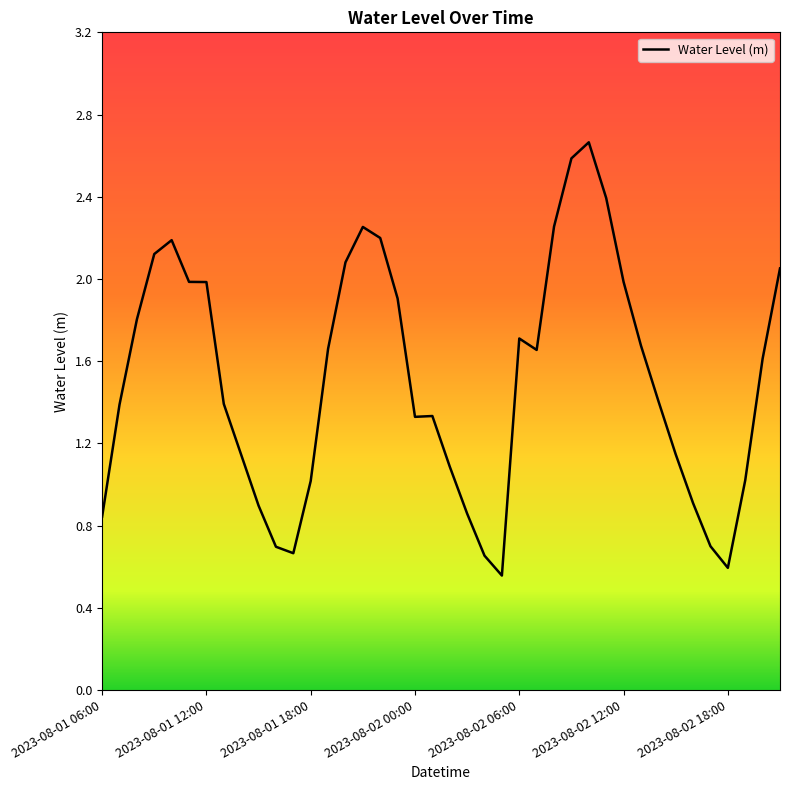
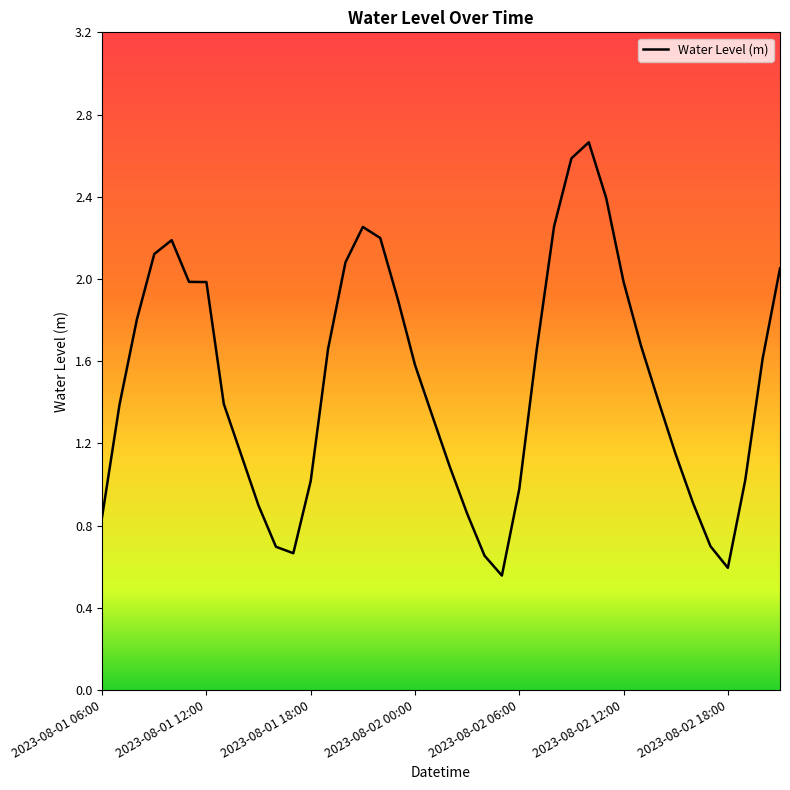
2023-08-02 00:00: 1.33 -> 1.58
2023-08-02 06:00: 1.71 -> 0.98
